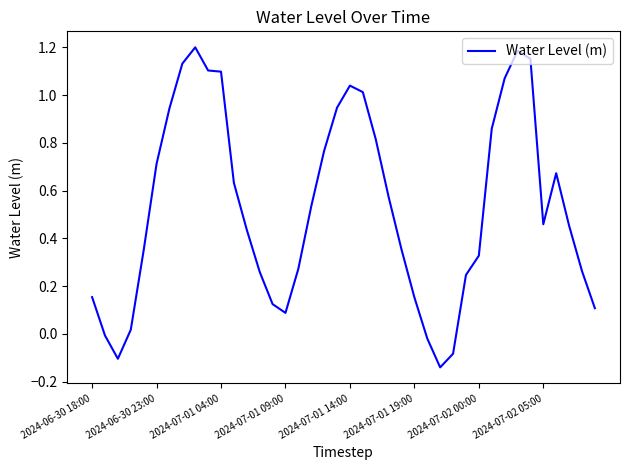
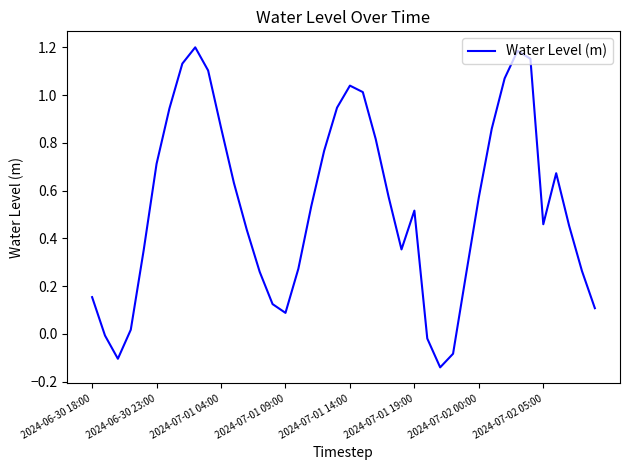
2024-07-01 04:00: 1.10 -> 0.86
2024-07-01 19:00: 0.15 -> 0.52
2024-07-02 00:00: 0.33 -> 0.57
